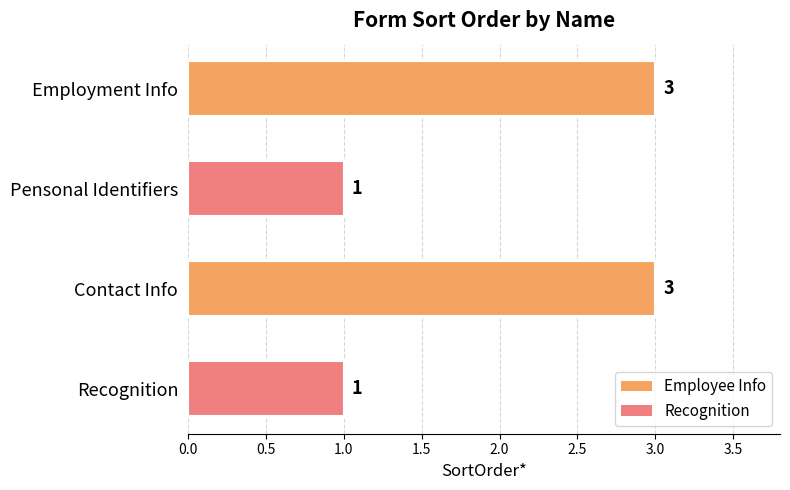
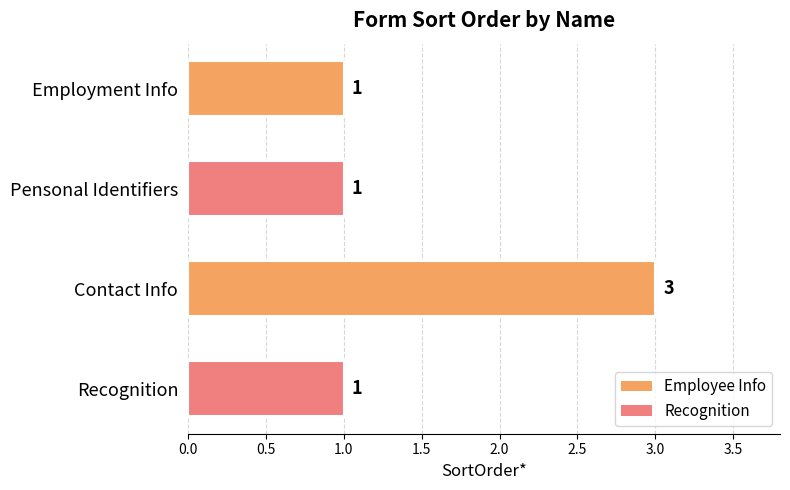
Employment Info: 3 -> 1
